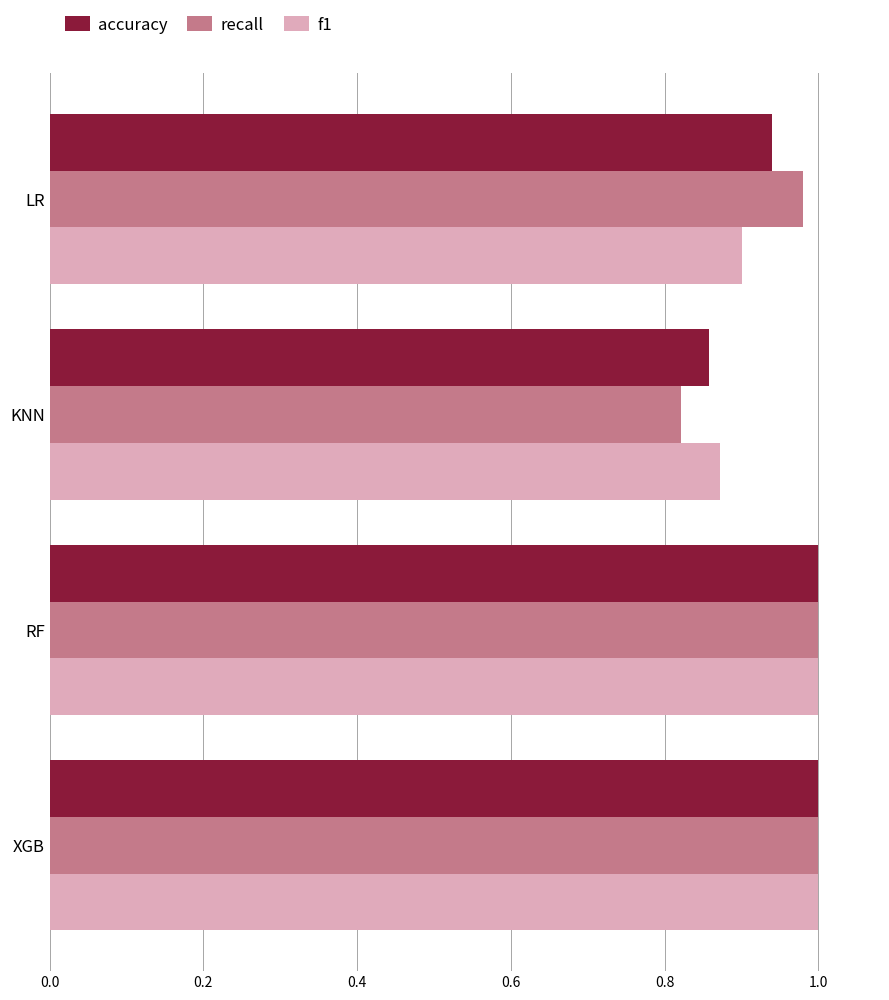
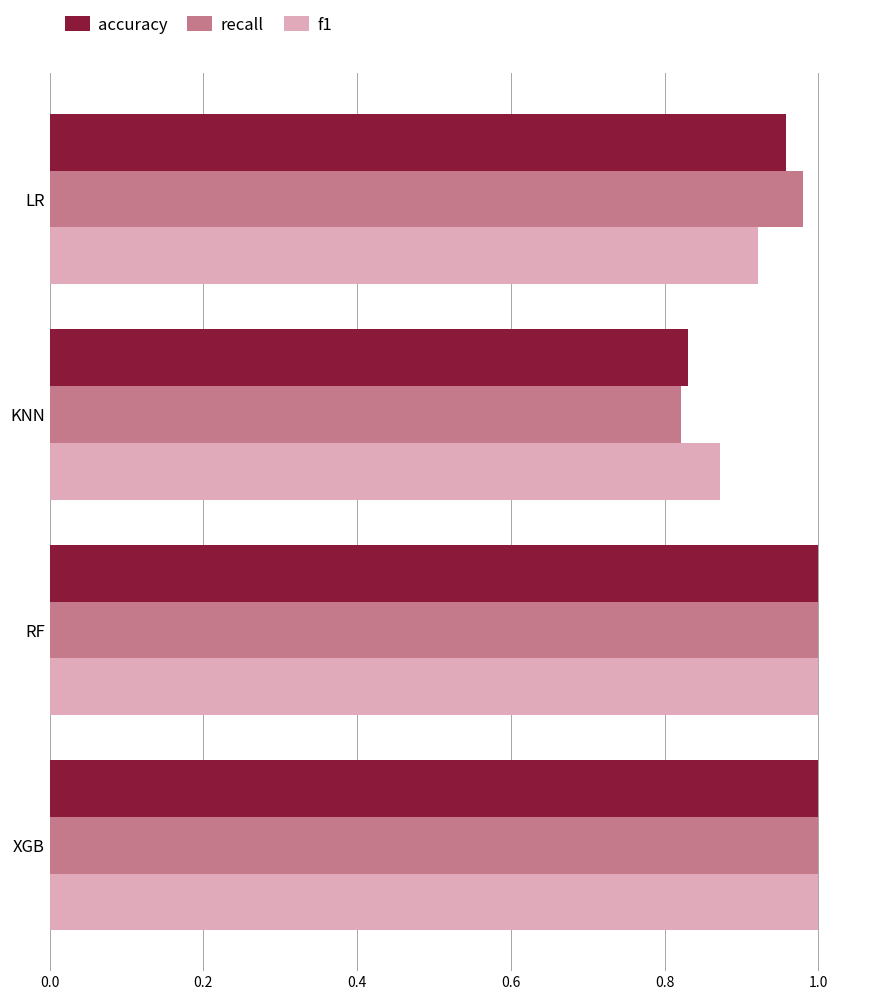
accuracy, LR: 0.94 -> 0.96
f1, LR: 0.90 -> 0.92
accuracy, KNN: 0.86 -> 0.83
